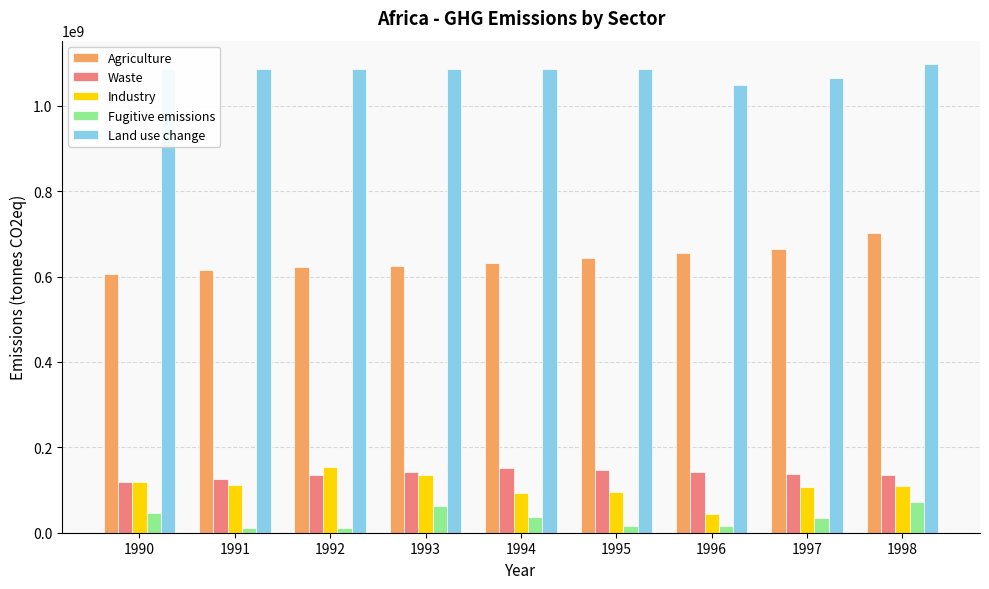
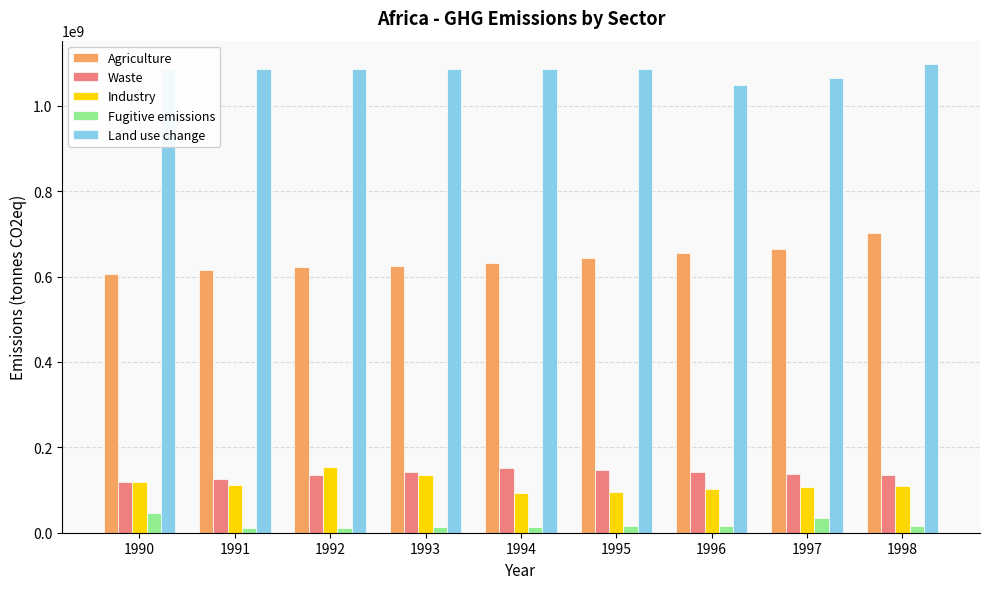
Fugitive emissions, 1993: 60000000 -> 10000000
Fugitive emissions, 1994: 40000000 -> 10000000
Industry, 1996: 40000000 -> 100000000
Fugitive emissions, 1998: 70000000 -> 20000000
